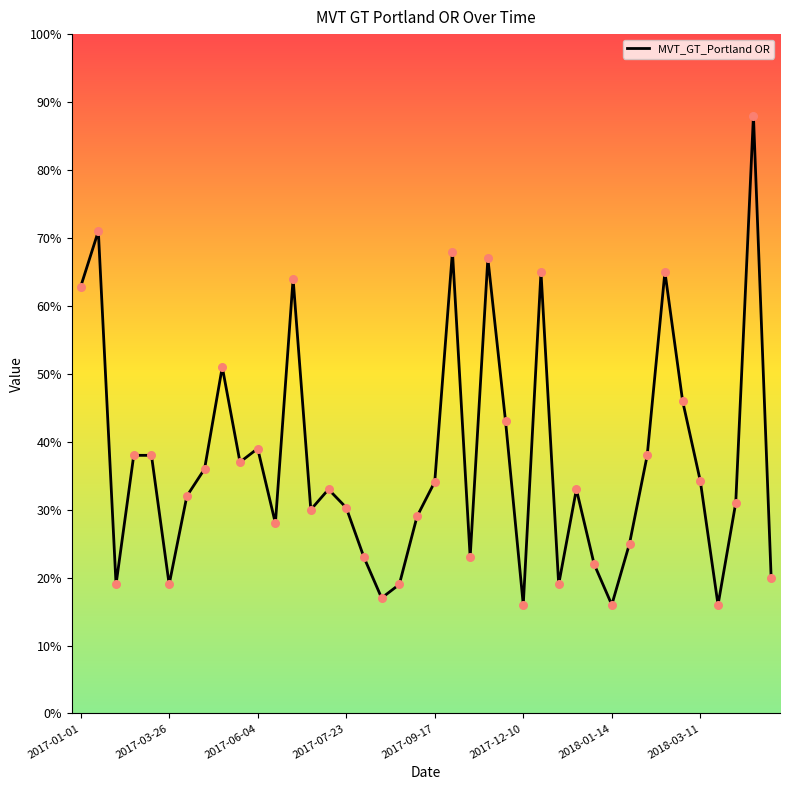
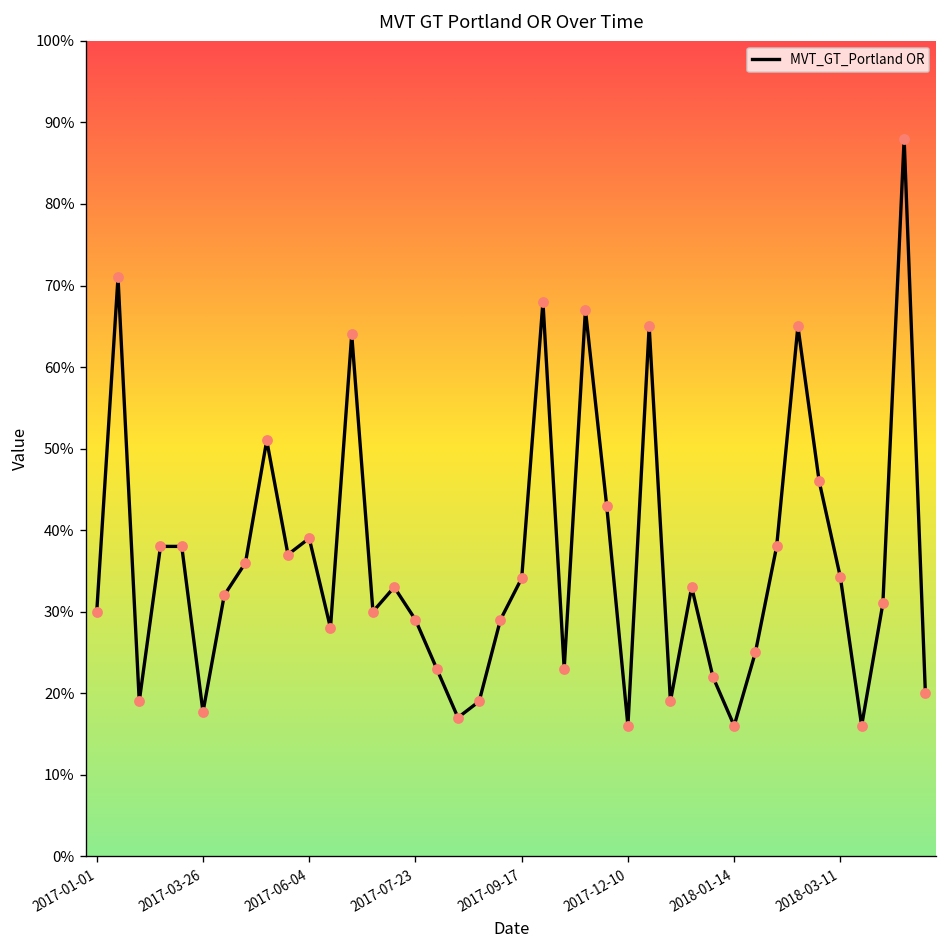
2017-01-01: 63% -> 30%
2017-03-26: 19% -> 18%
2017-07-23: 30% -> 29%
